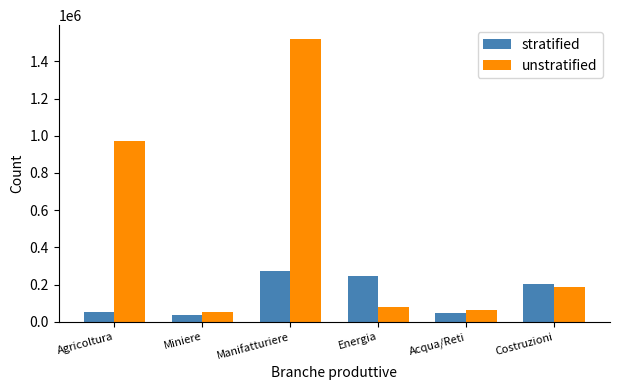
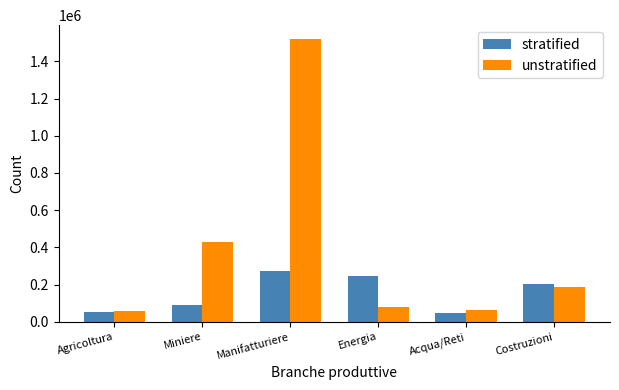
unstratified, Agricoltura: 970000 -> 60000
stratified, Miniere: 40000 -> 90000
unstratified, Miniere: 50000 -> 430000
